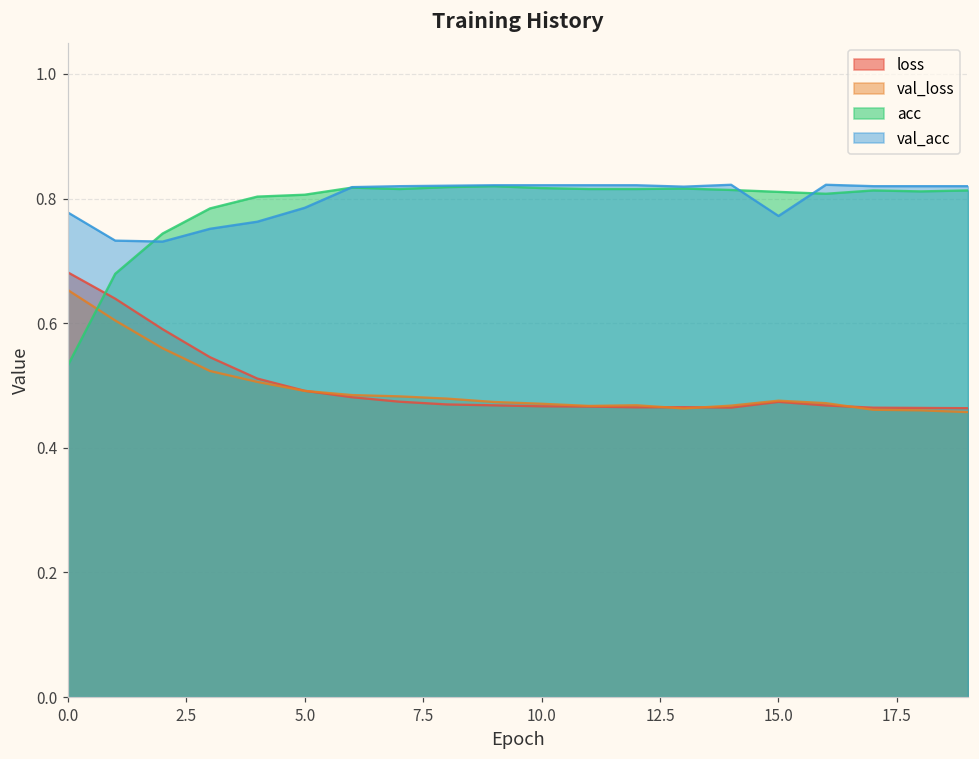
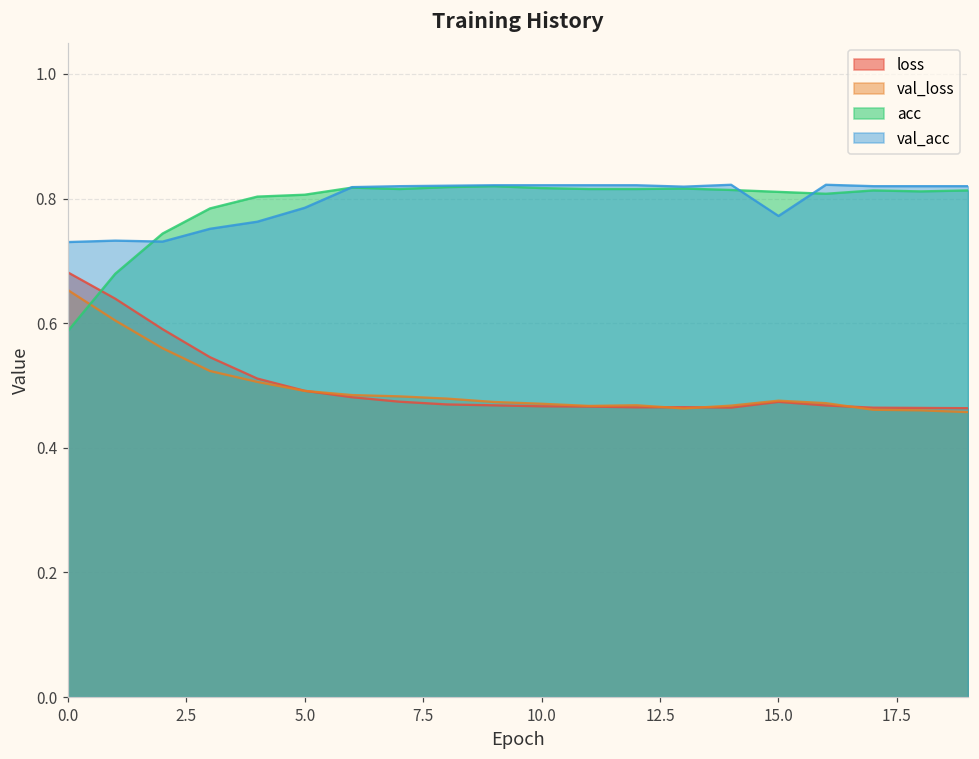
acc, 0.0: 0.53 -> 0.59
val_acc, 0.0: 0.78 -> 0.73
